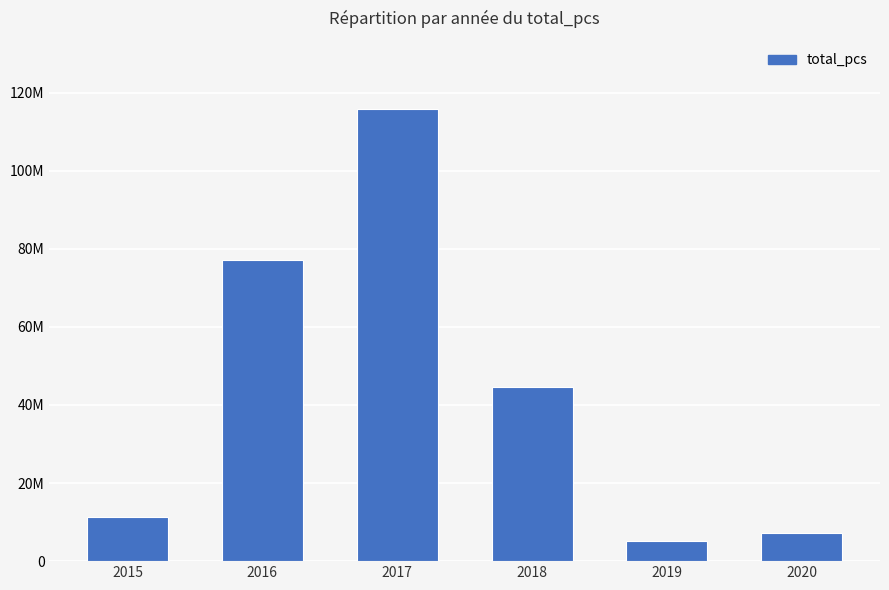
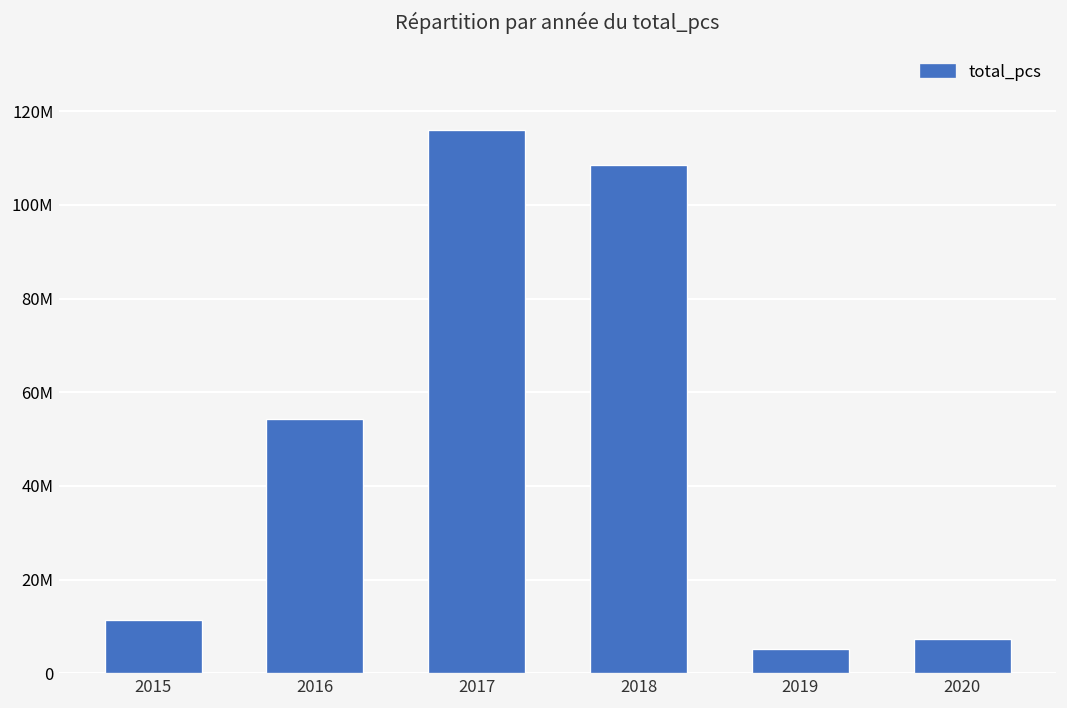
2016: 77000000 -> 54000000
2018: 45000000 -> 108000000
